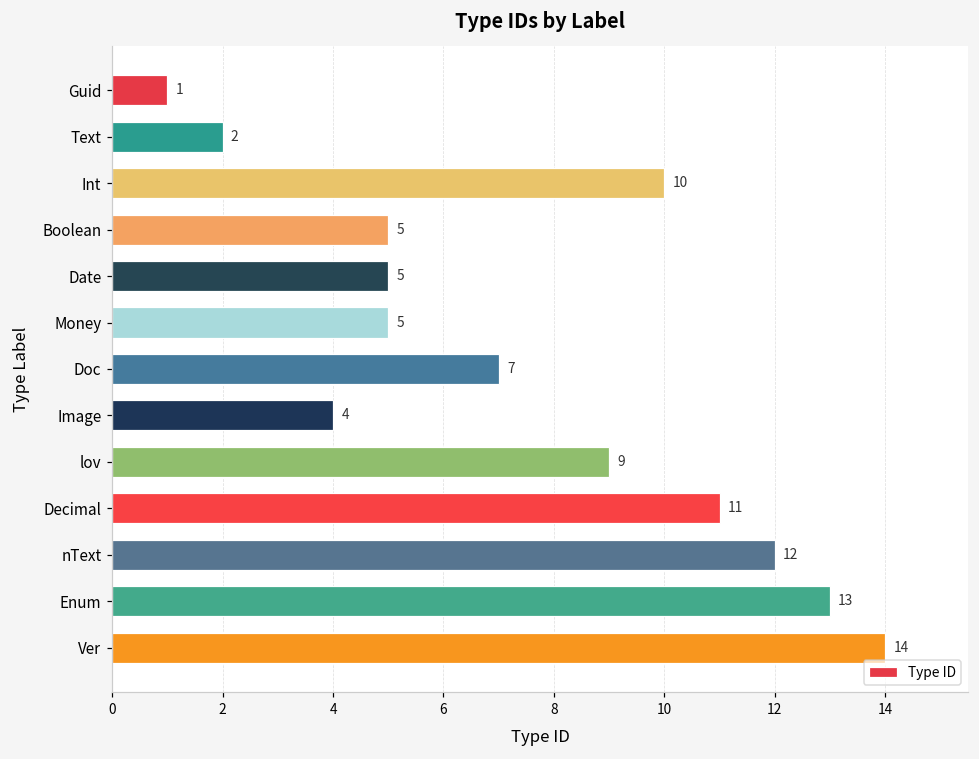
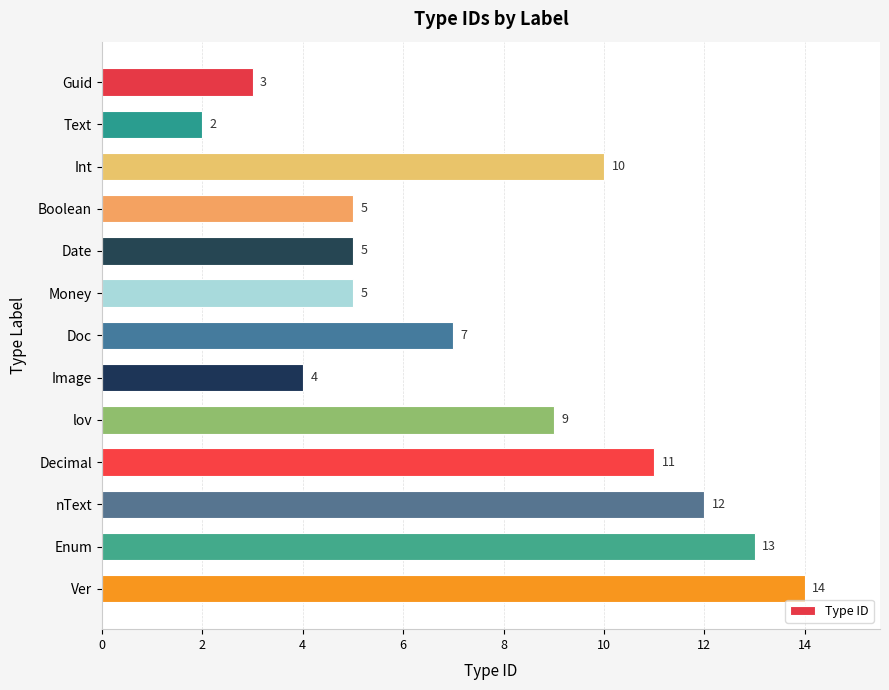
Guid: 1 -> 3
